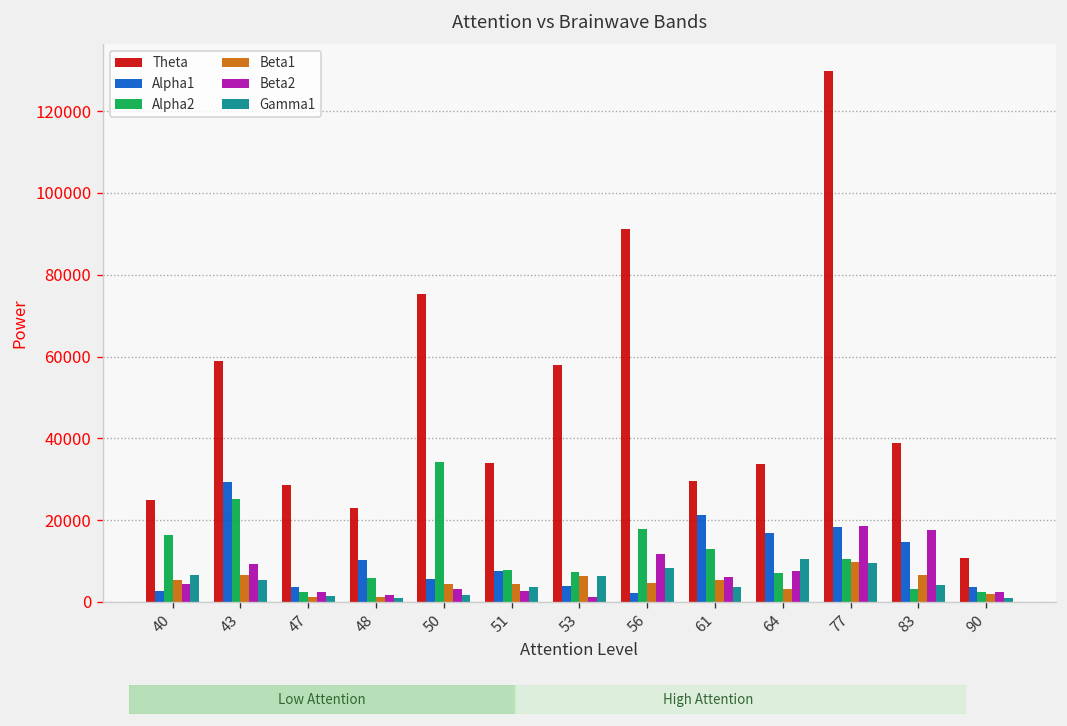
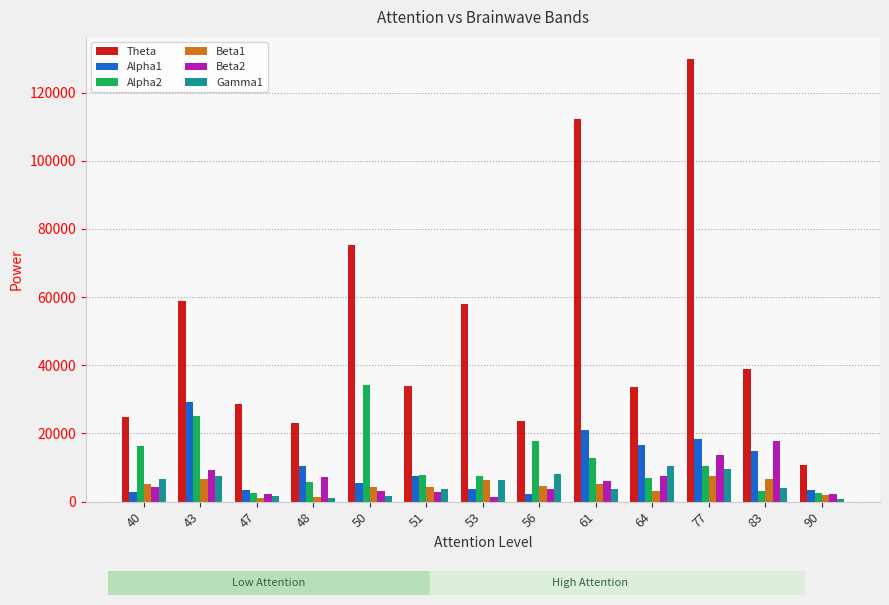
Gamma1, 43: 5000 -> 8000
Beta2, 48: 2000 -> 7000
Theta, 56: 91000 -> 24000
Beta2, 56: 12000 -> 4000
Theta, 61: 29000 -> 112000
Beta1, 77: 10000 -> 7000
Beta2, 77: 19000 -> 14000
